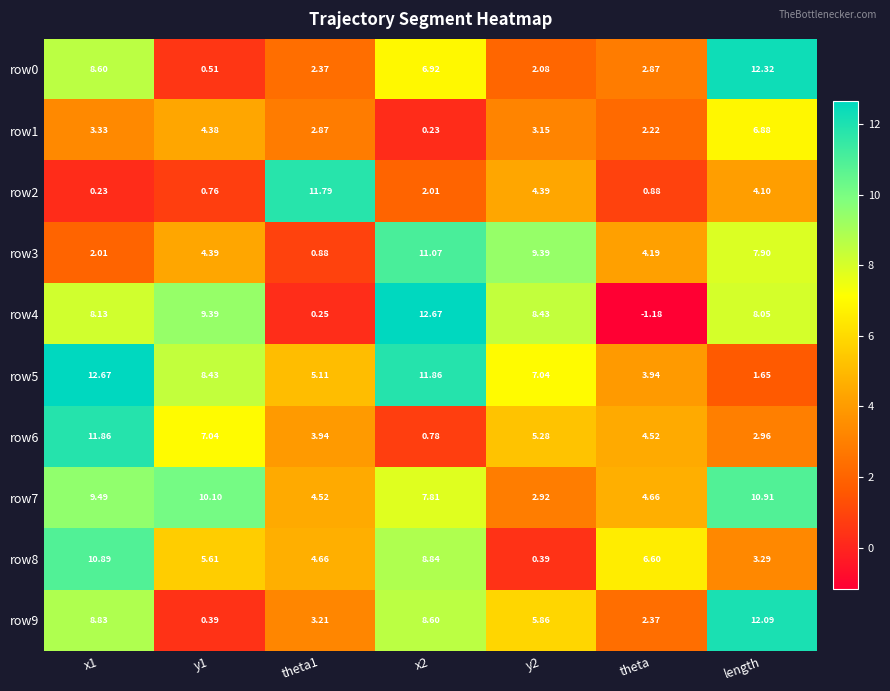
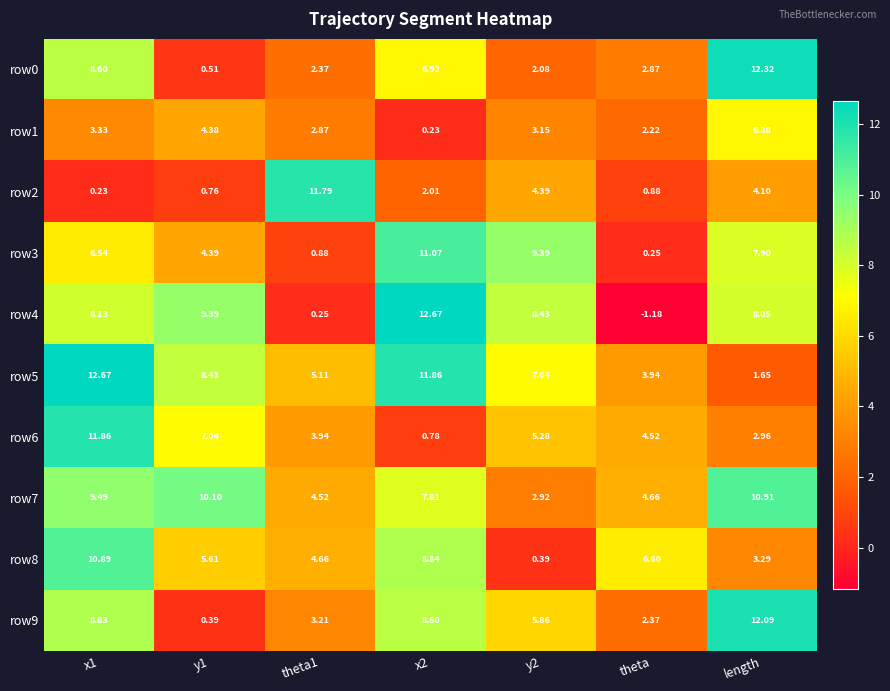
row3, x1: 2.01 -> 6.54
row3, theta: 4.19 -> 0.25
